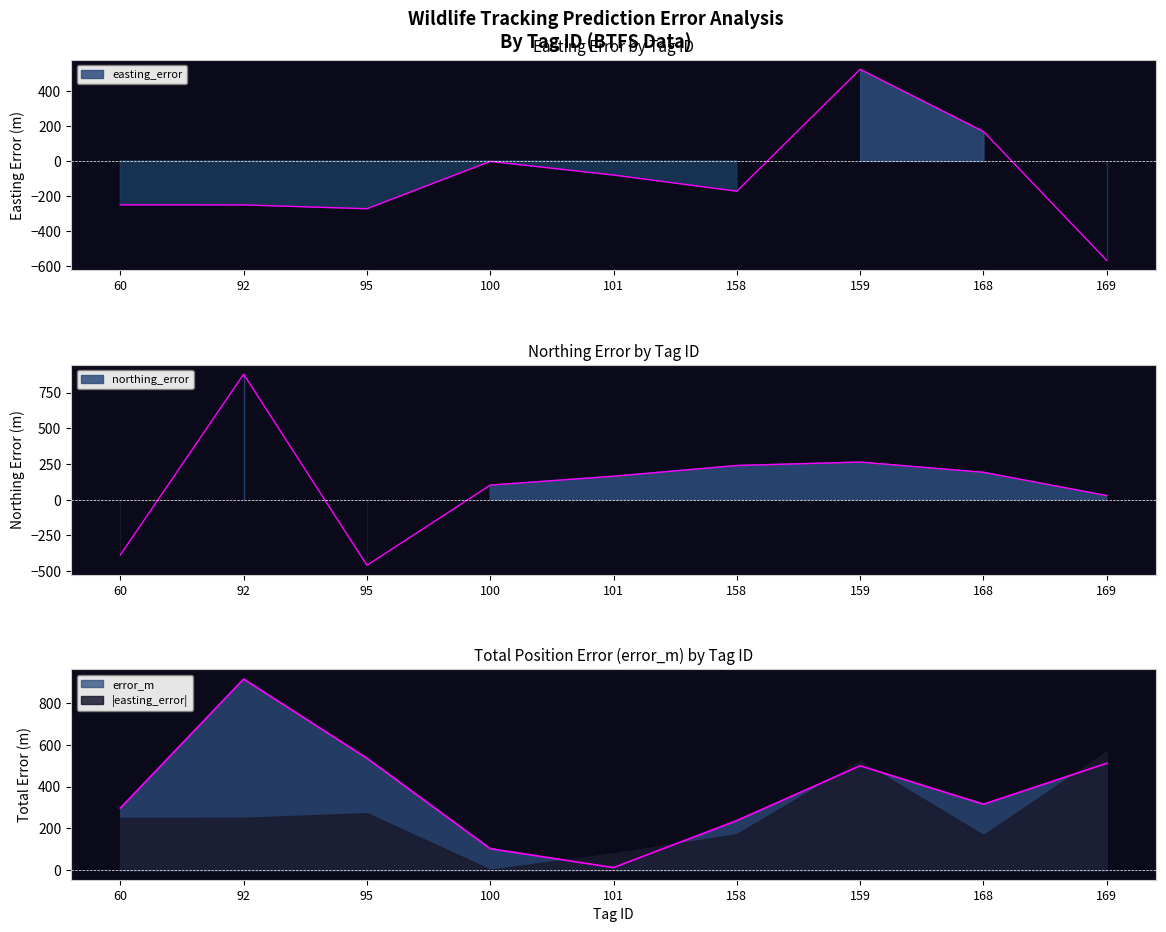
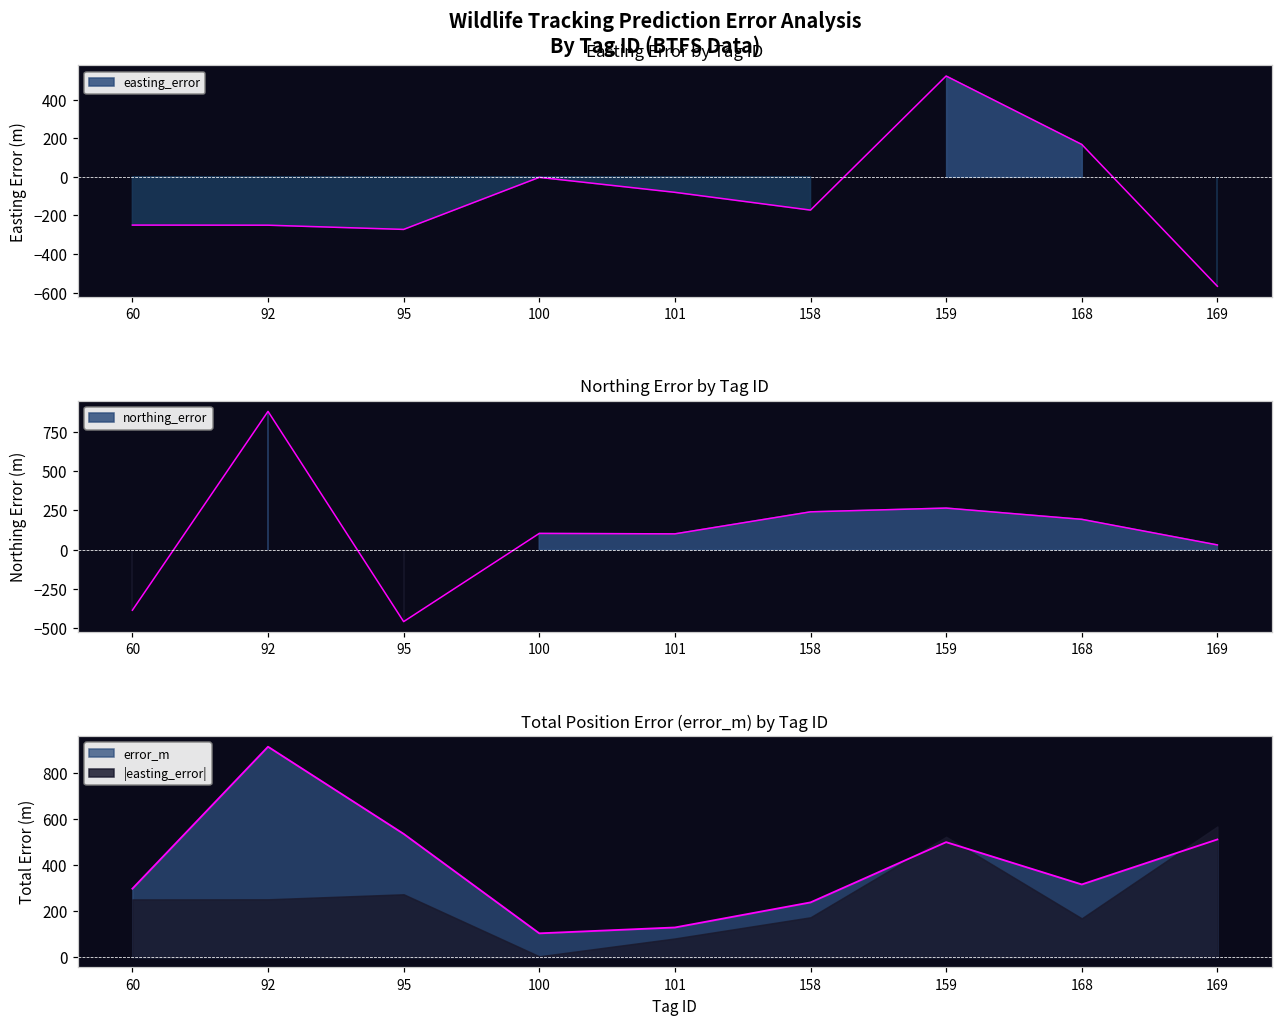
Northing Error by Tag ID, 101: 160 -> 100
Total Position Error (error_m) by Tag ID, error_m, 101: 10 -> 130
